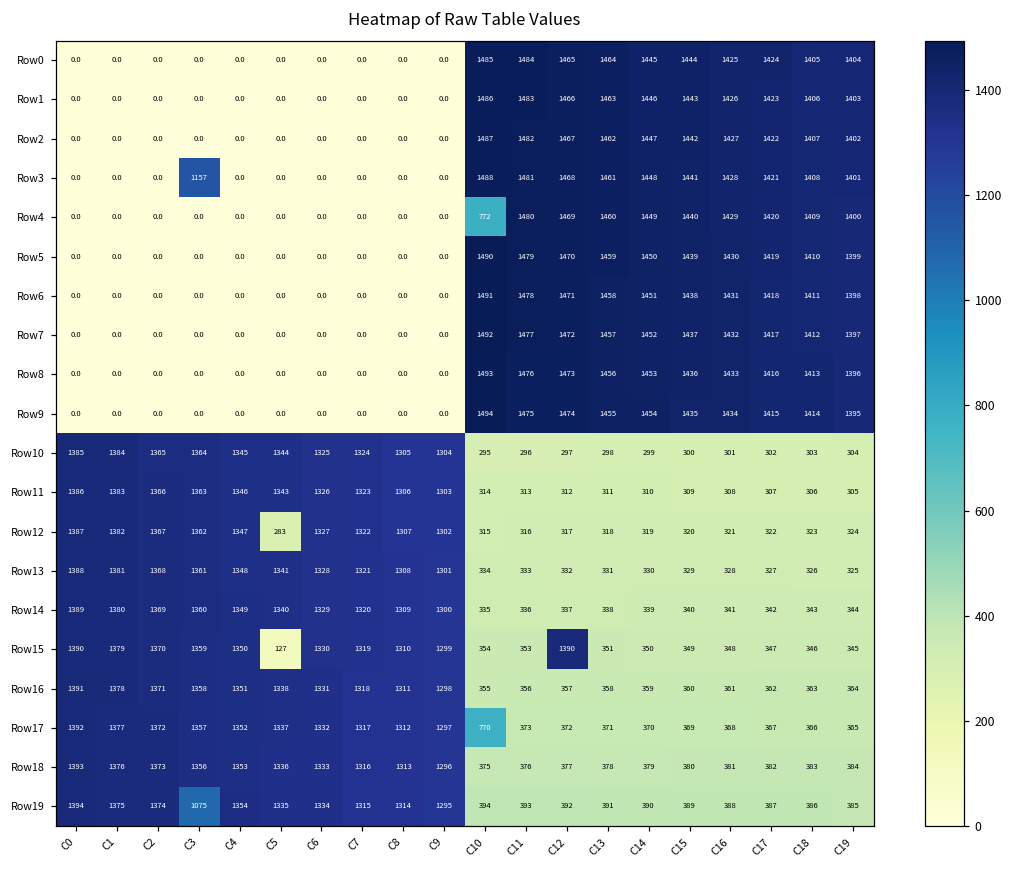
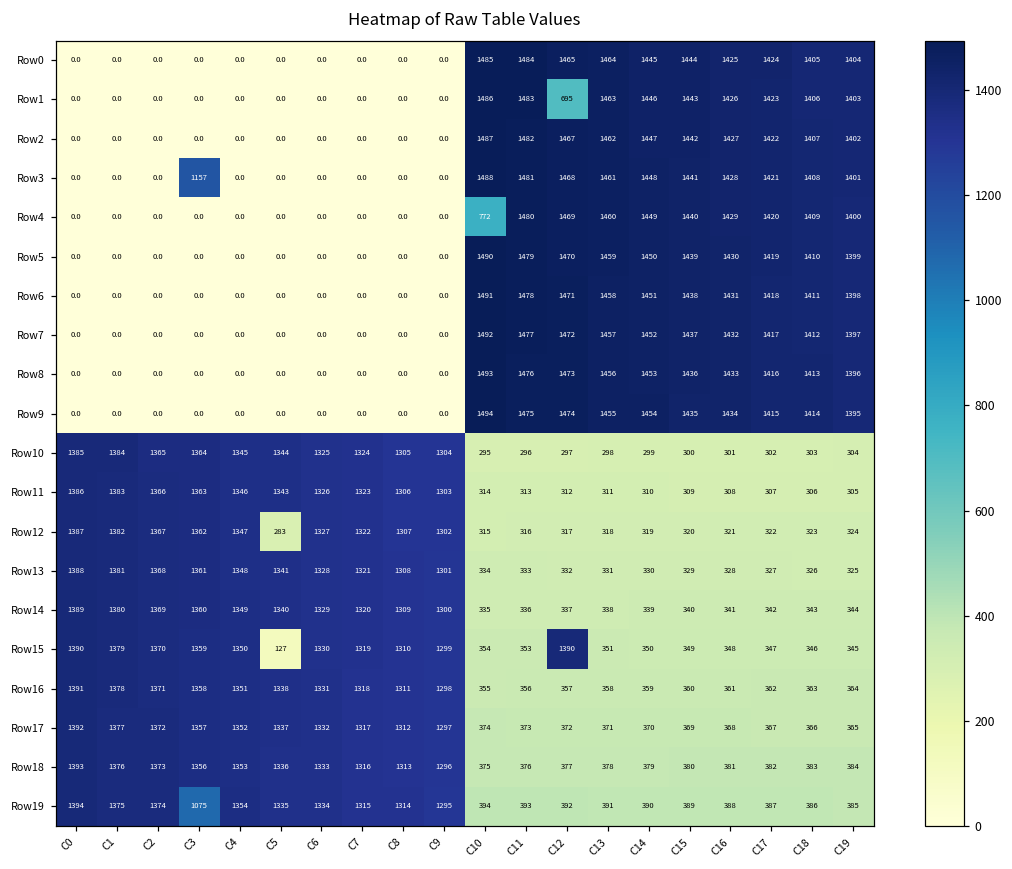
Row1, C12: 1466 -> 695
Row17, C10: 770 -> 374
